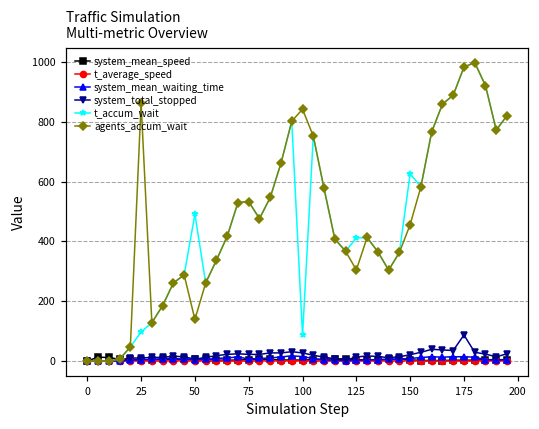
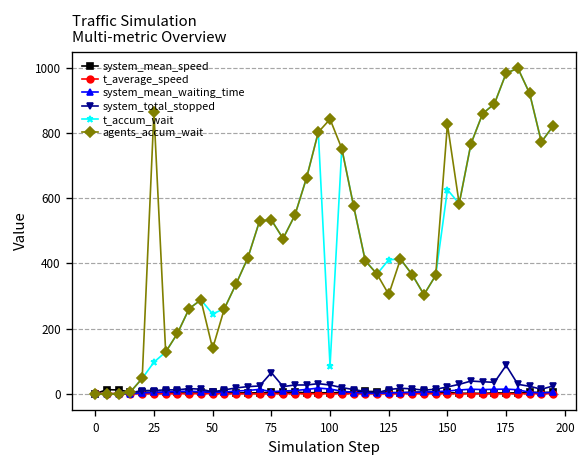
t_accum_wait, 50: 490 -> 250
system_total_stopped, 75: 20 -> 70
agents_accum_wait, 150: 460 -> 830
